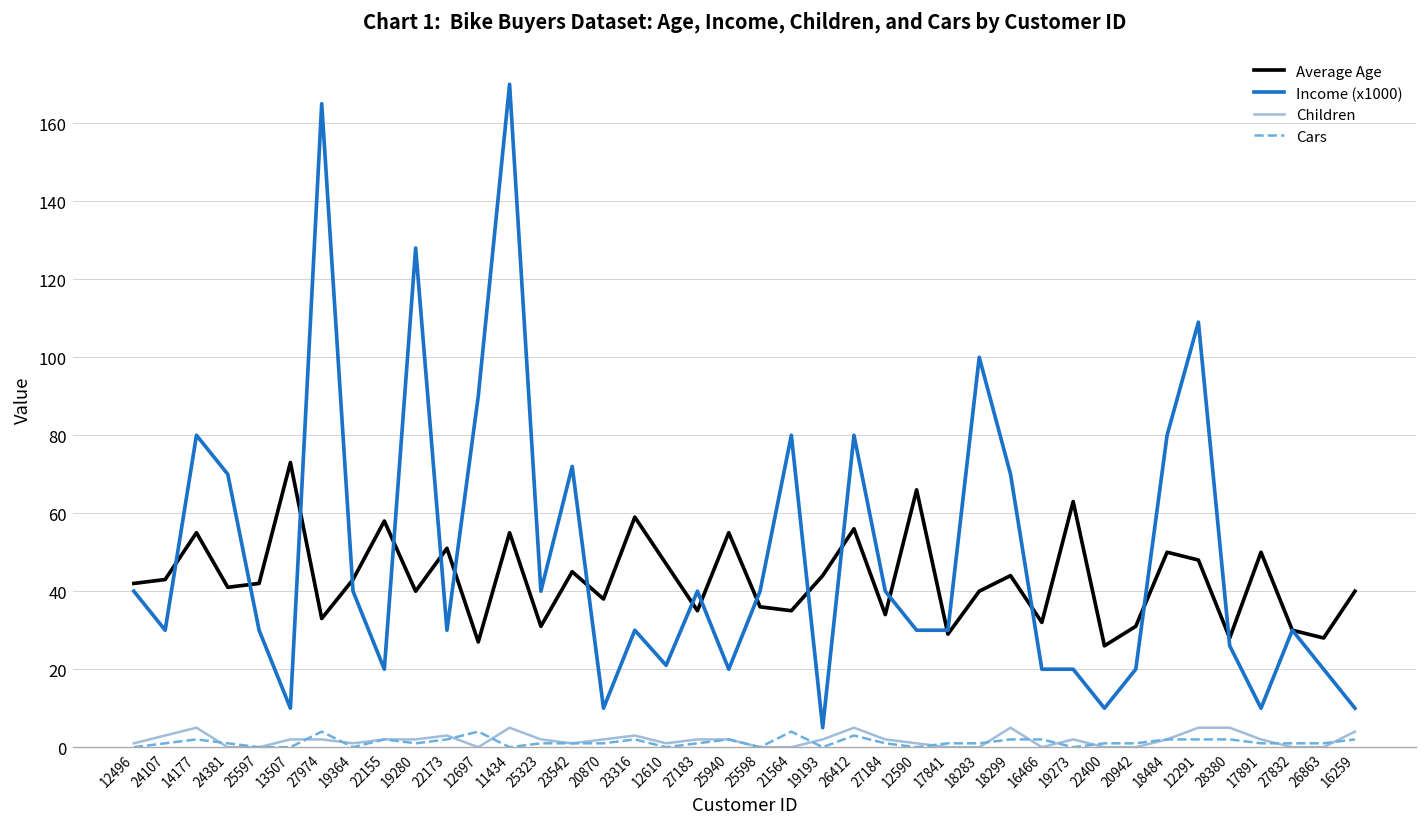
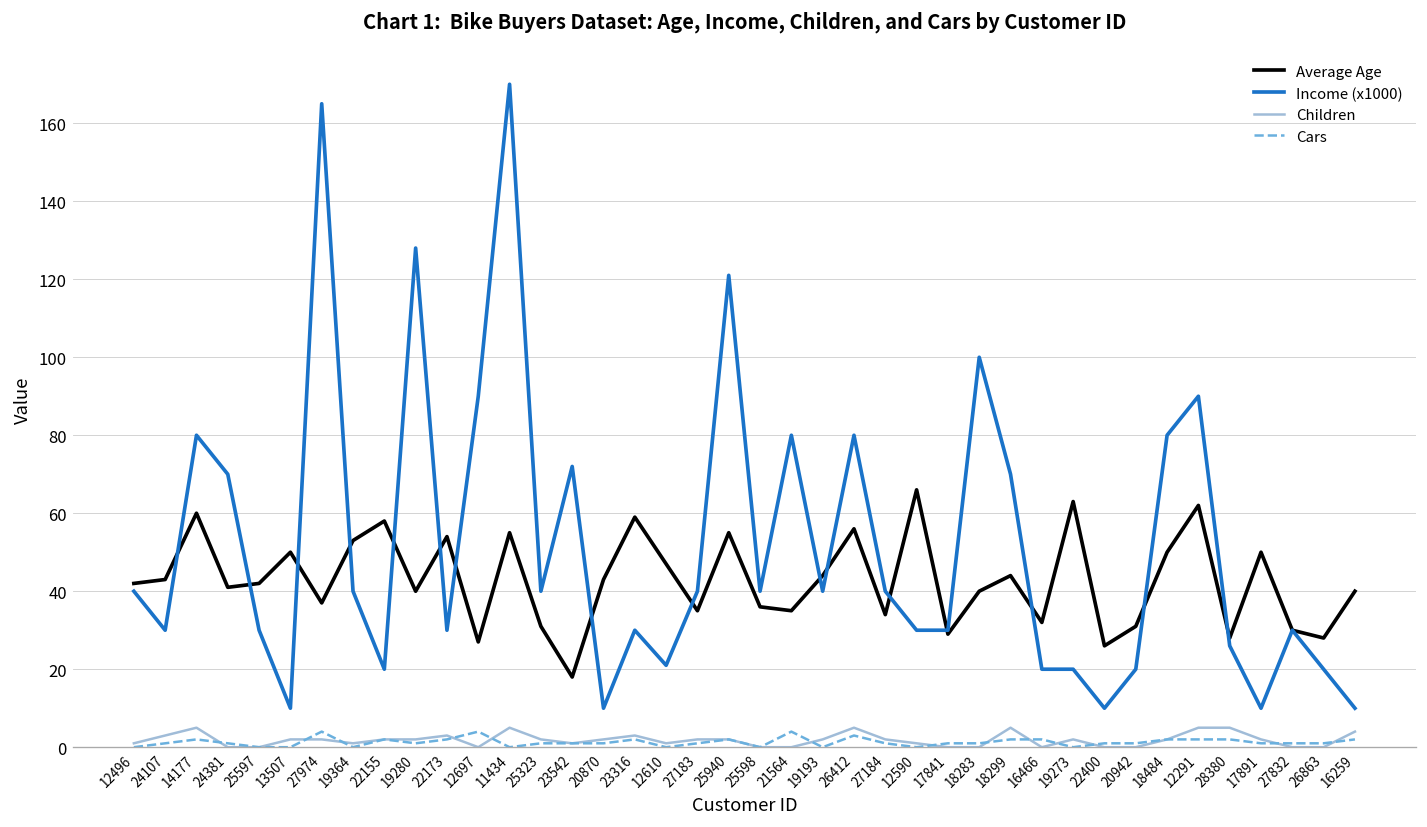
Average Age, 14177: 55 -> 60
Average Age, 13507: 73 -> 50
Average Age, 27974: 33 -> 37
Average Age, 19364: 43 -> 53
Average Age, 22173: 51 -> 54
Average Age, 23542: 45 -> 18
Average Age, 20870: 38 -> 43
Income (x1000), 25940: 20 -> 121
Income (x1000), 19193: 5 -> 40
Average Age, 12291: 48 -> 62
Income (x1000), 12291: 109 -> 90
